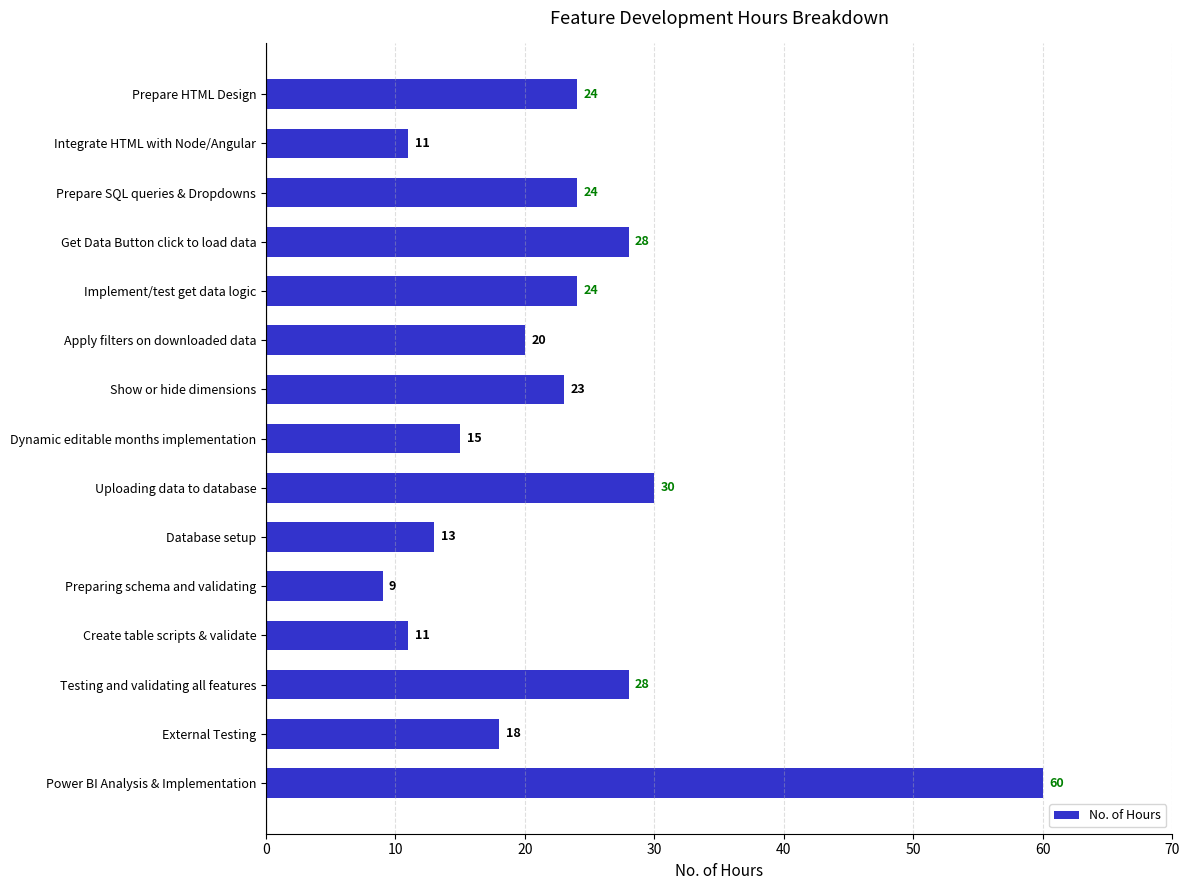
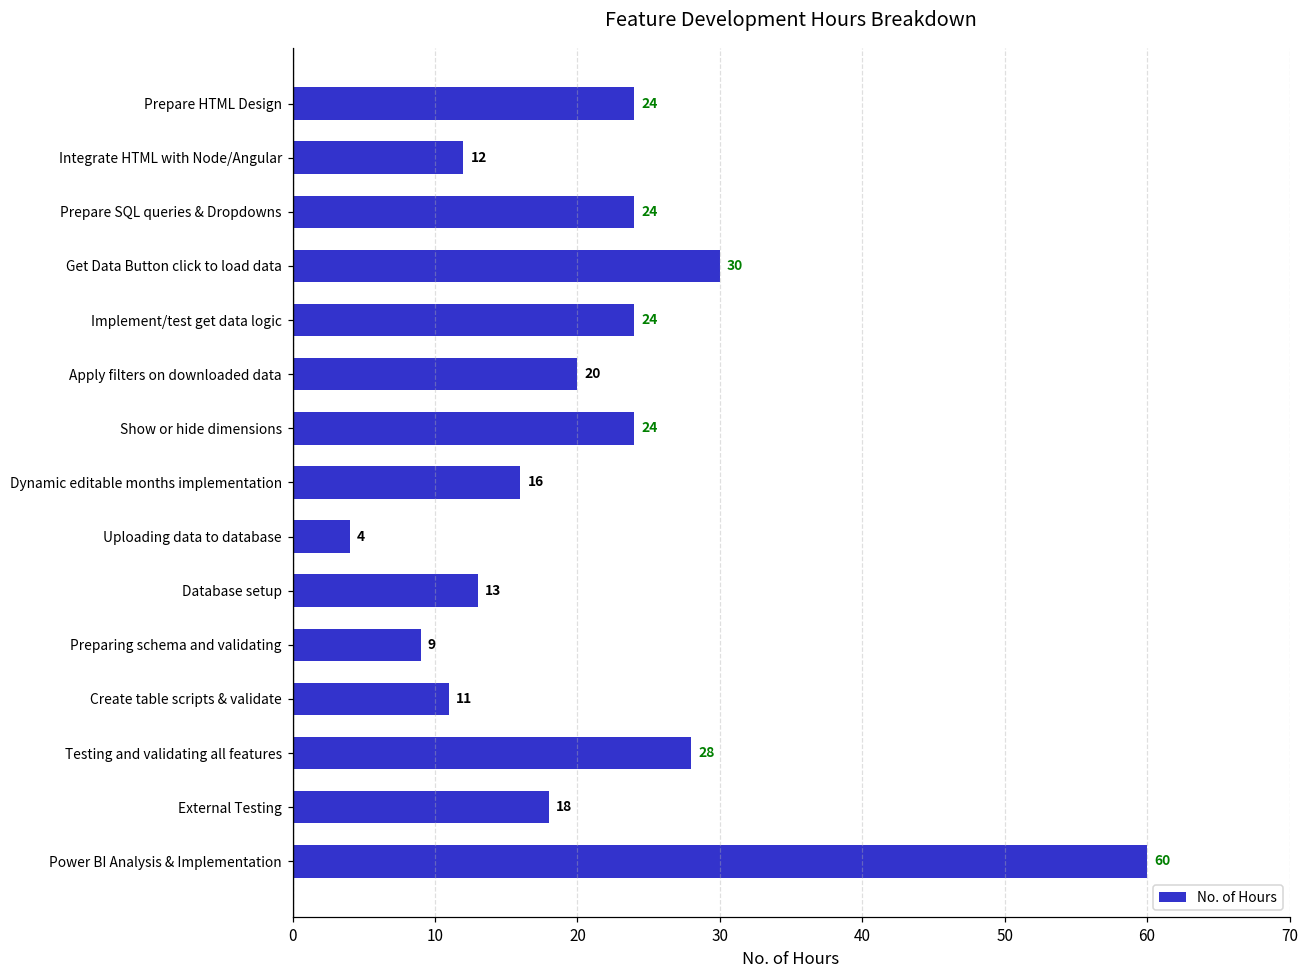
Integrate HTML with Node/Angular: 11 -> 12
Get Data Button click to load data: 28 -> 30
Show or hide dimensions: 23 -> 24
Dynamic editable months implementation: 15 -> 16
Uploading data to database: 30 -> 4
